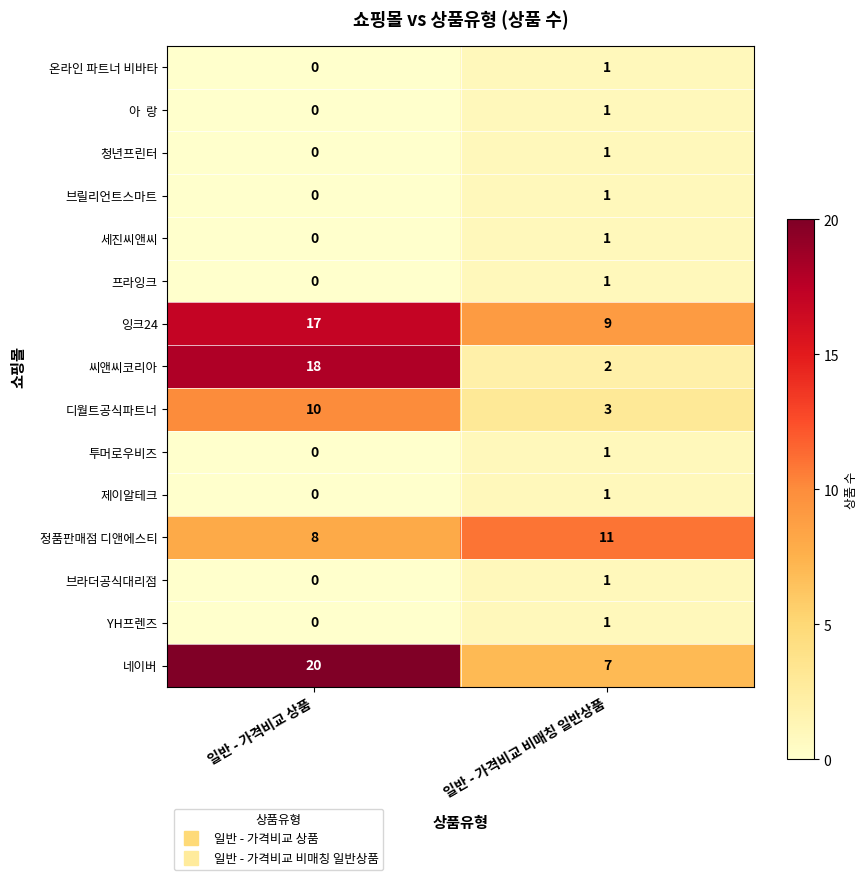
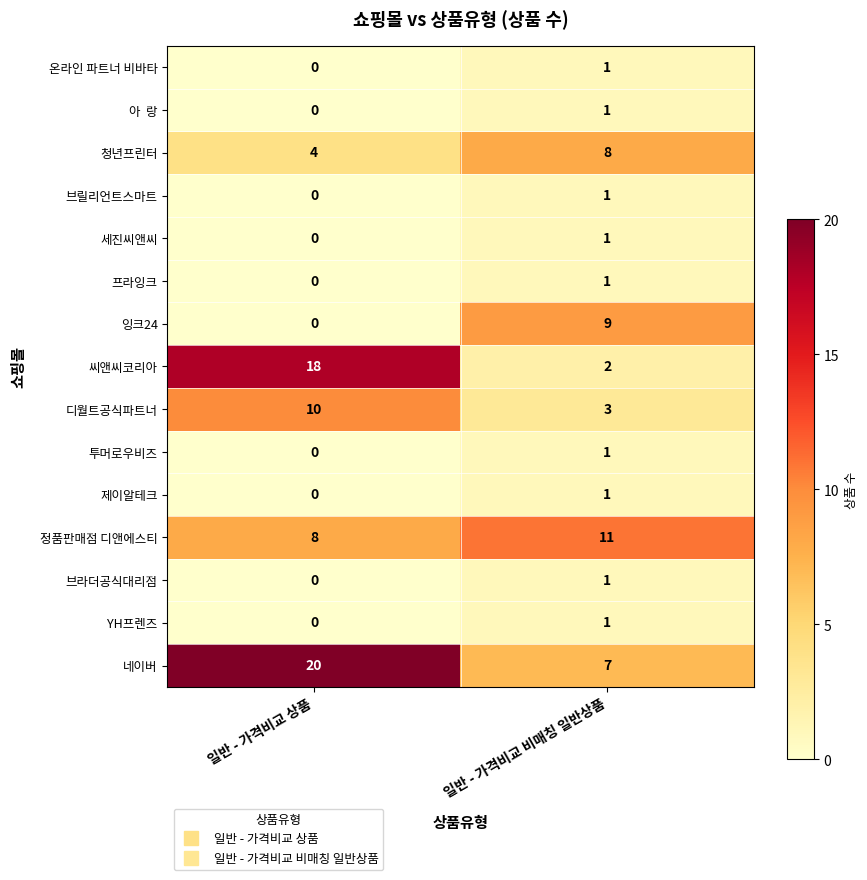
청년프린터, 일반 - 가격비교 상품: 0 -> 4
청년프린터, 일반 - 가격비교 비매칭 일반상품: 1 -> 8
잉크24, 일반 - 가격비교 상품: 17 -> 0
